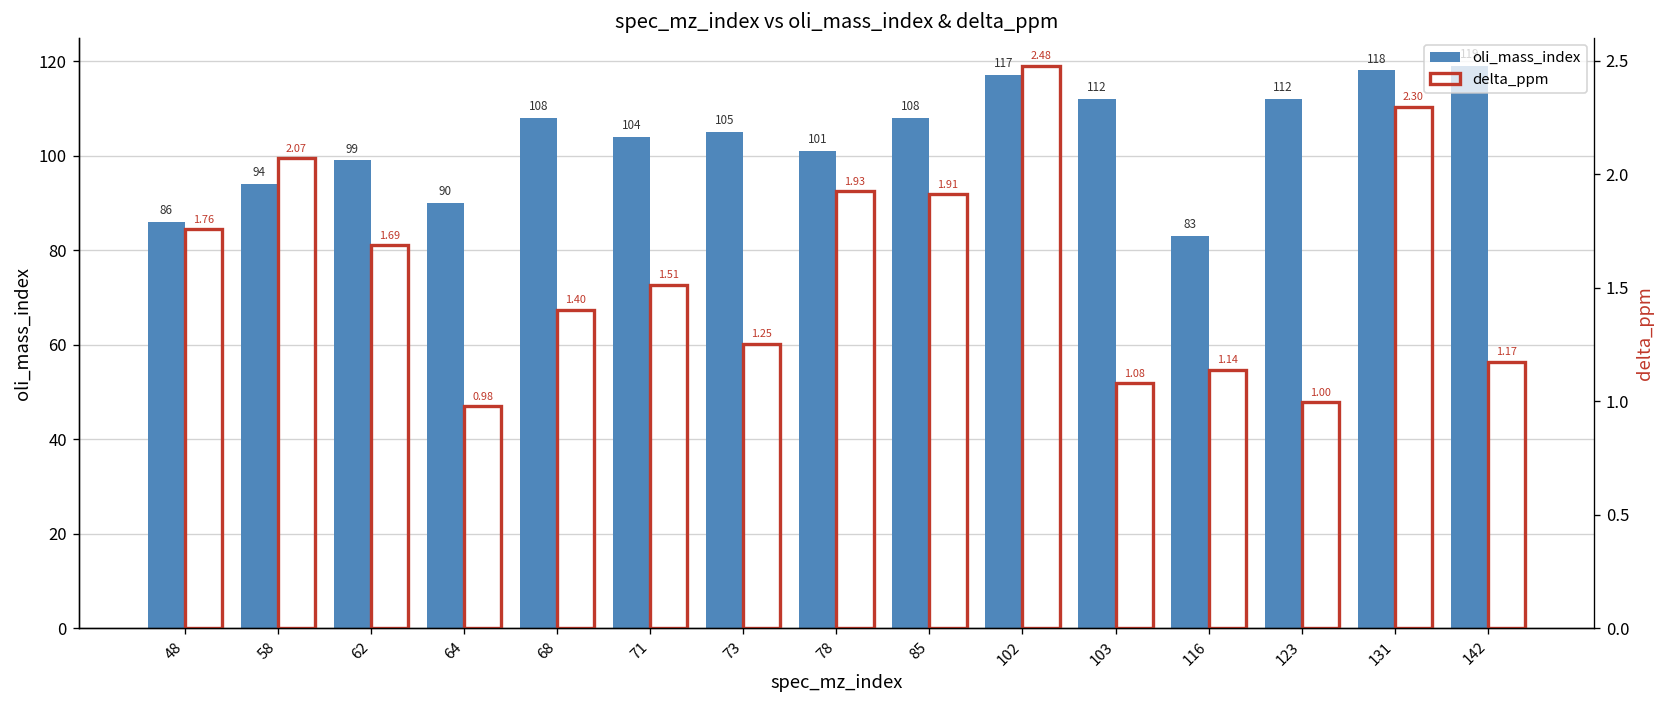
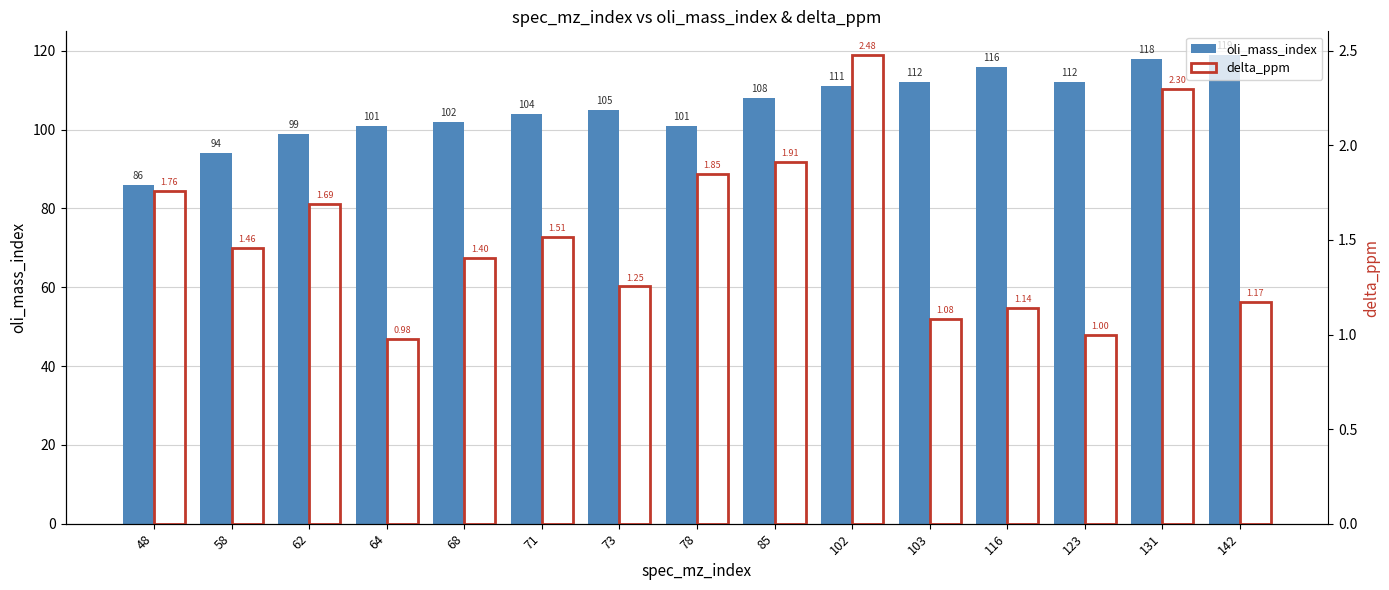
oli_mass_index, 64: 90 -> 101
oli_mass_index, 68: 108 -> 102
oli_mass_index, 102: 117 -> 111
oli_mass_index, 116: 83 -> 116
delta_ppm, 58: 2.07 -> 1.46
delta_ppm, 78: 1.93 -> 1.85
